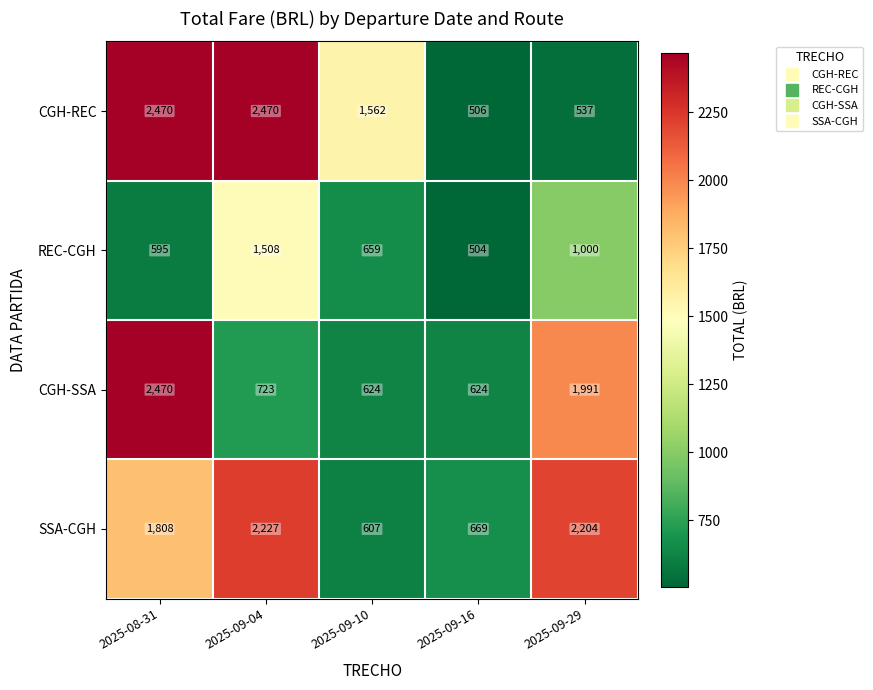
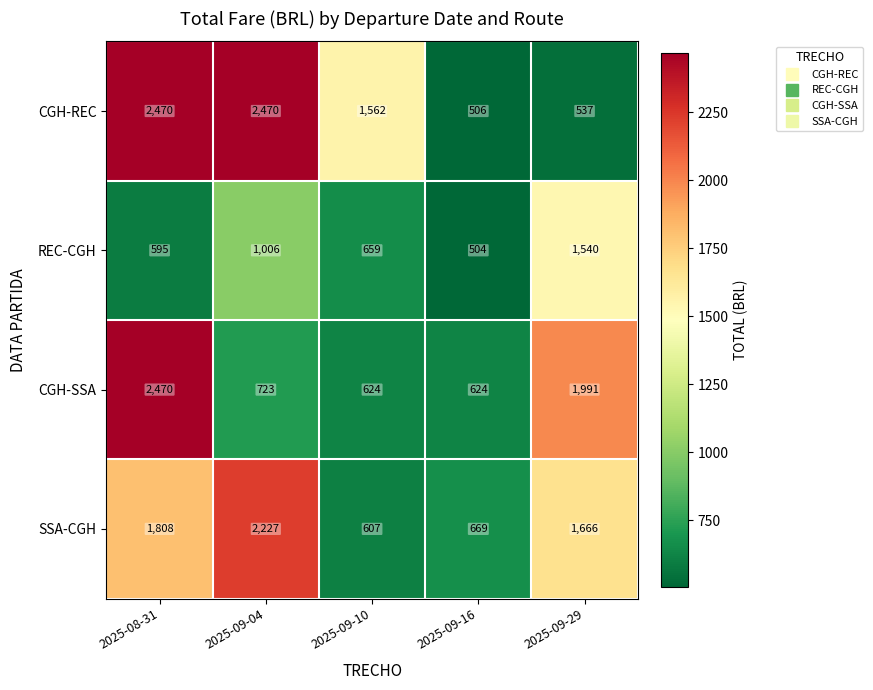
REC-CGH, 2025-09-04: 1,508 -> 1,006
REC-CGH, 2025-09-29: 1,000 -> 1,540
SSA-CGH, 2025-09-29: 2,204 -> 1,666
